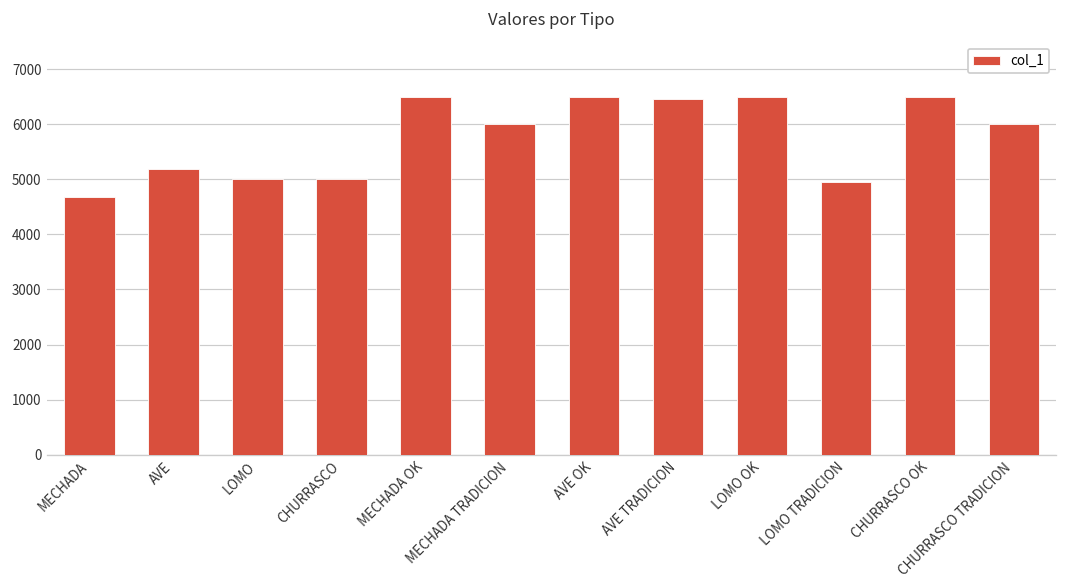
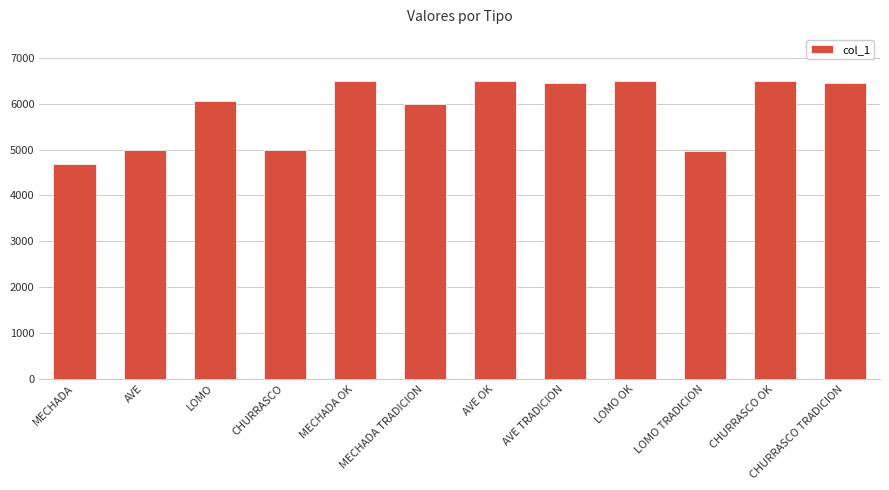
AVE: 5200 -> 5000
LOMO: 5000 -> 6100
CHURRASCO TRADICION: 6000 -> 6500
